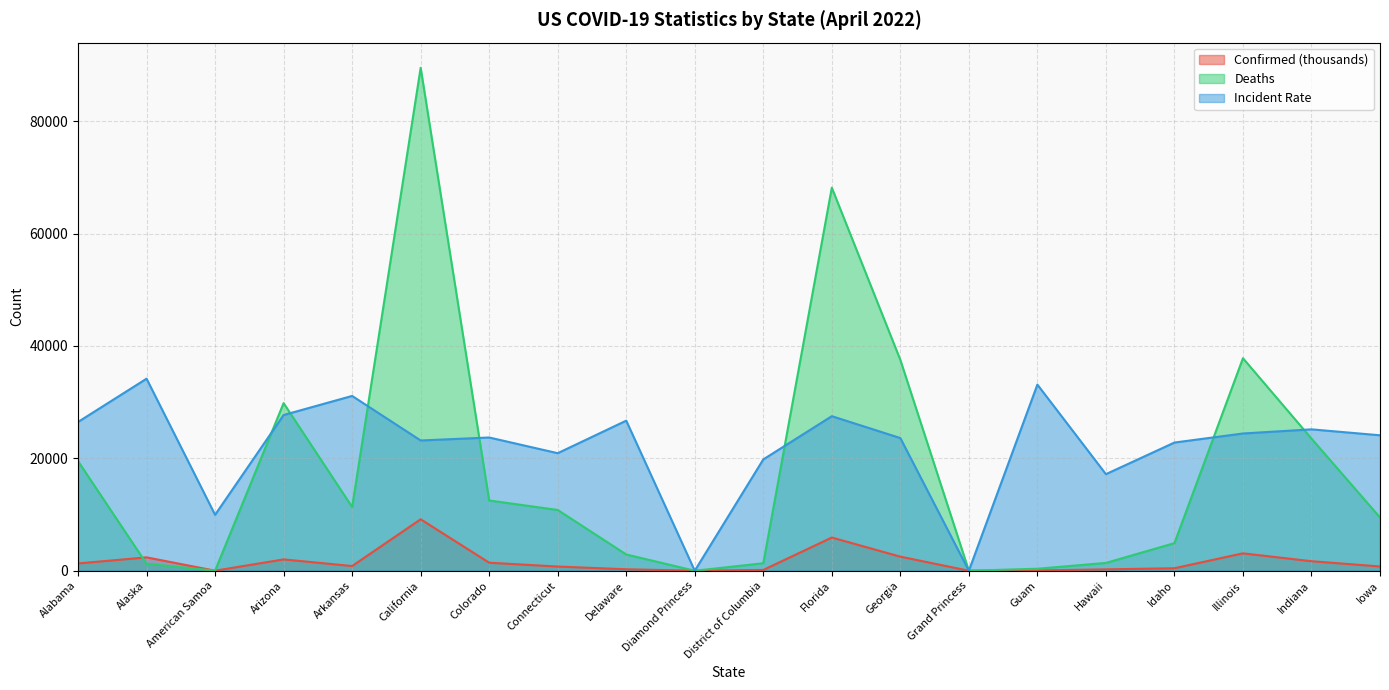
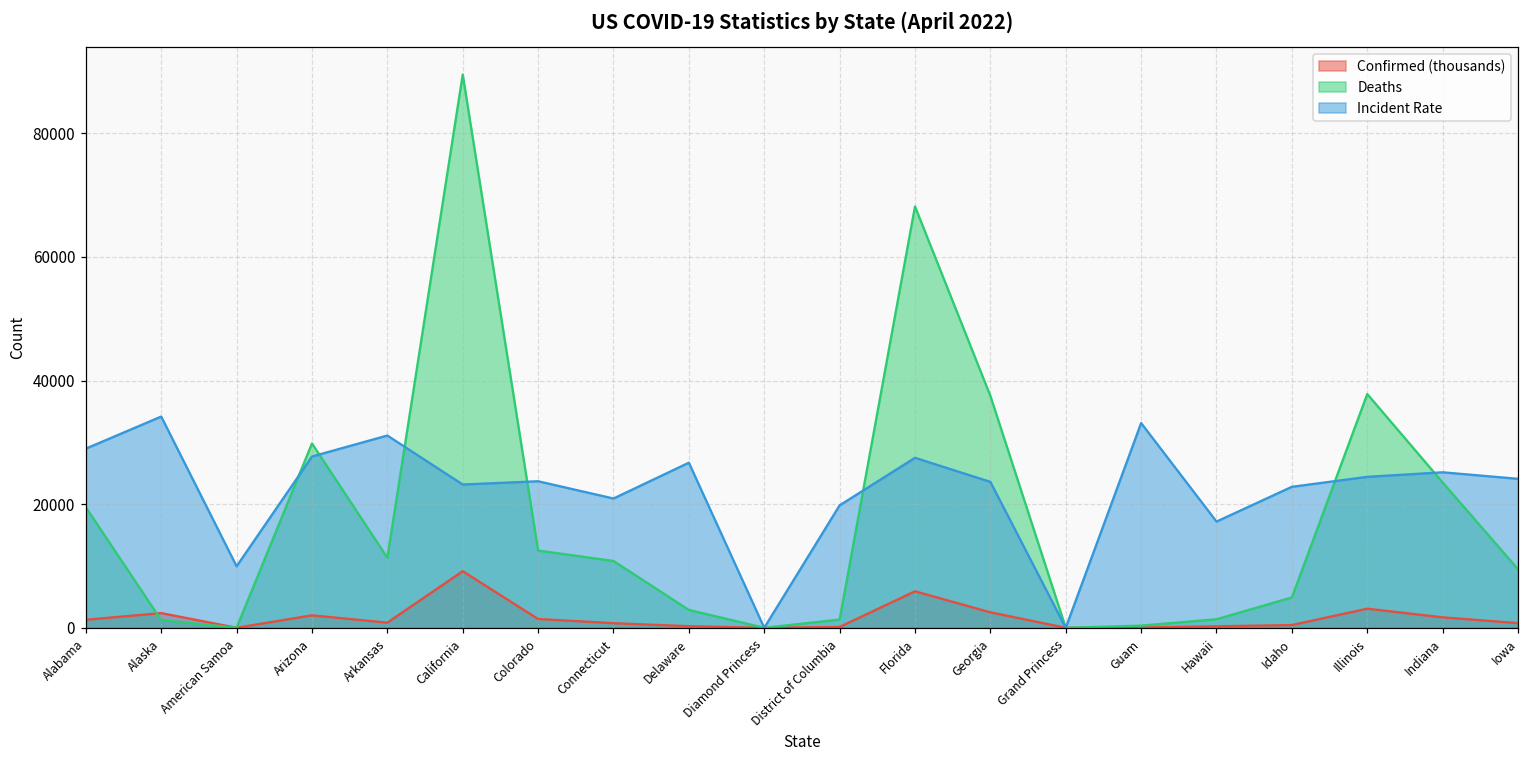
Incident Rate, Alabama: 26000 -> 29000
